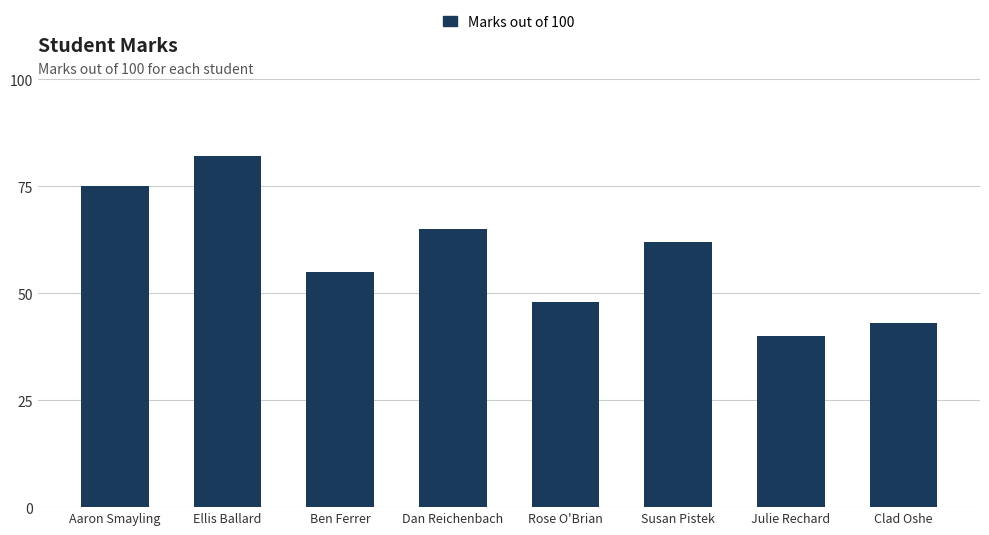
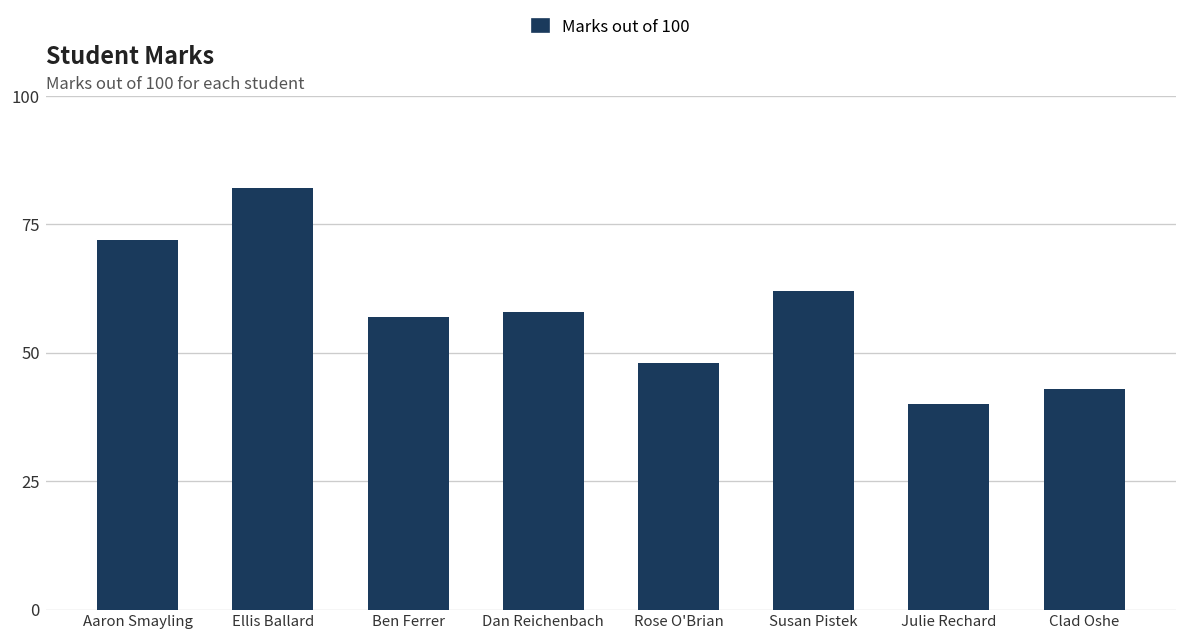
Aaron Smayling: 75 -> 72
Ben Ferrer: 55 -> 57
Dan Reichenbach: 65 -> 58
